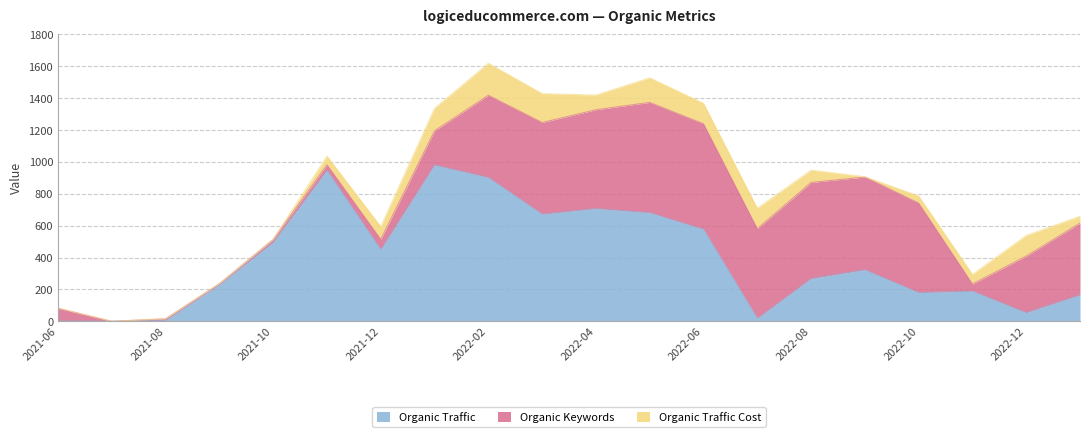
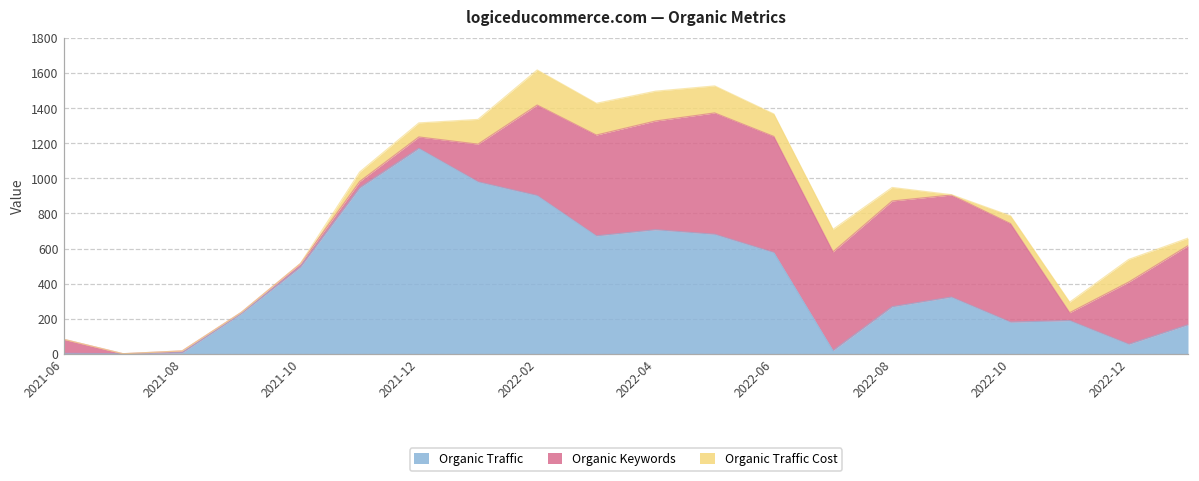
Organic Traffic, 2021-12: 450 -> 1170
Organic Traffic Cost, 2022-04: 90 -> 170
